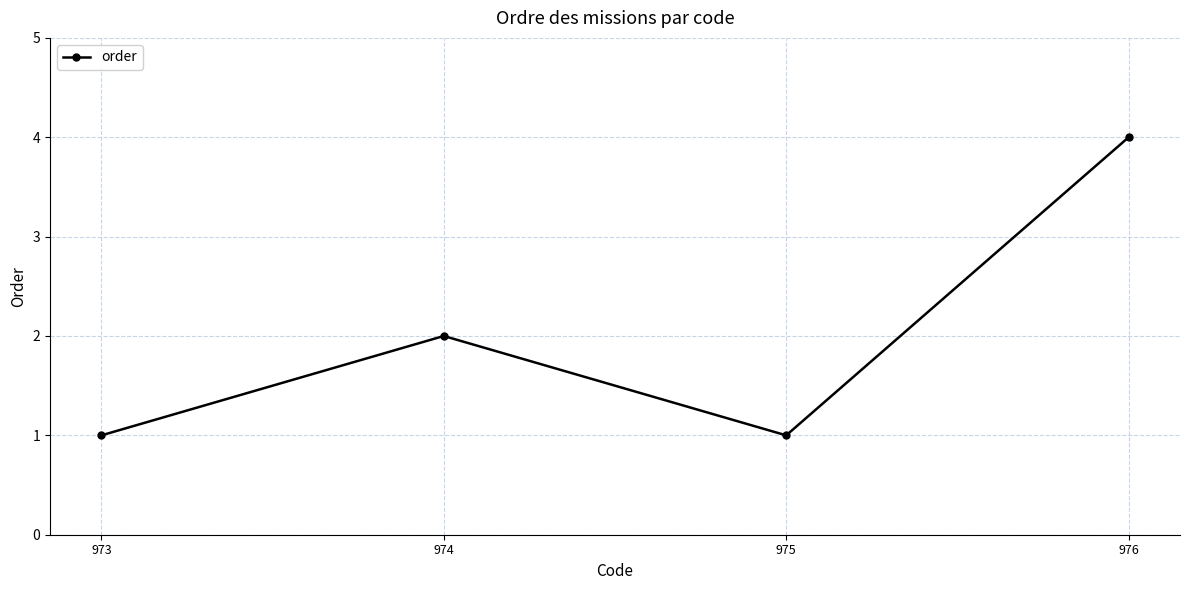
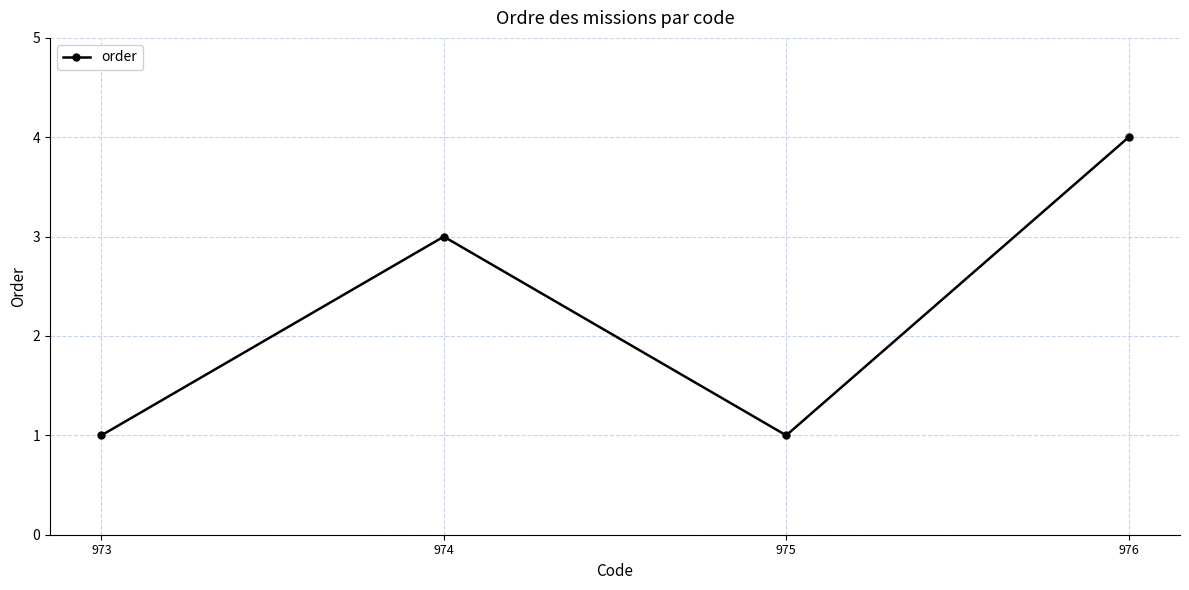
974: 2 -> 3
